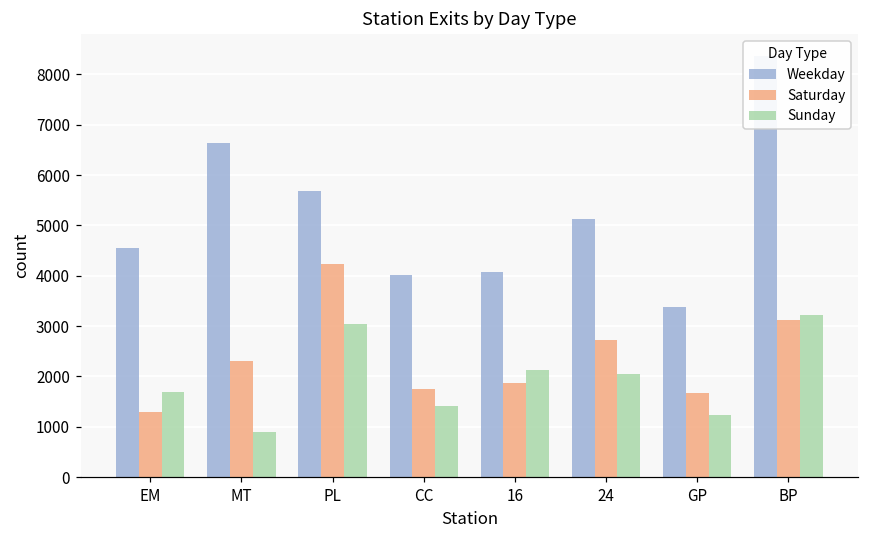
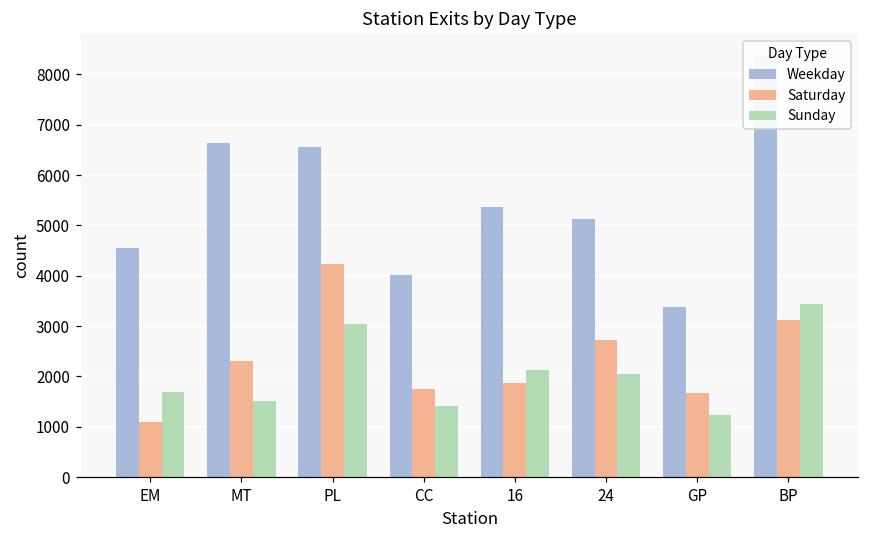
Saturday, EM: 1300 -> 1100
Sunday, MT: 900 -> 1500
Weekday, PL: 5700 -> 6600
Weekday, 16: 4100 -> 5400
Sunday, BP: 3200 -> 3400
